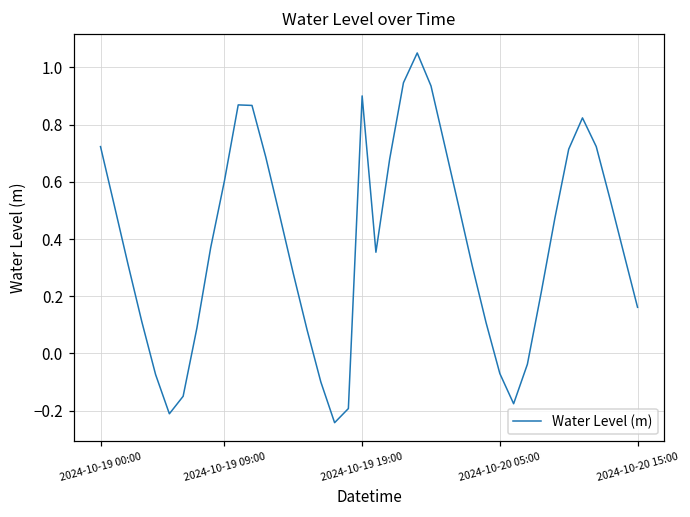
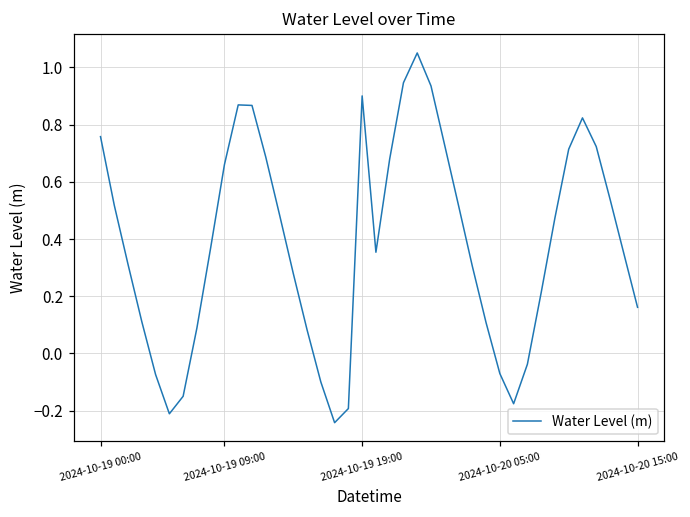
2024-10-19 00:00: 0.72 -> 0.76
2024-10-19 09:00: 0.60 -> 0.66
